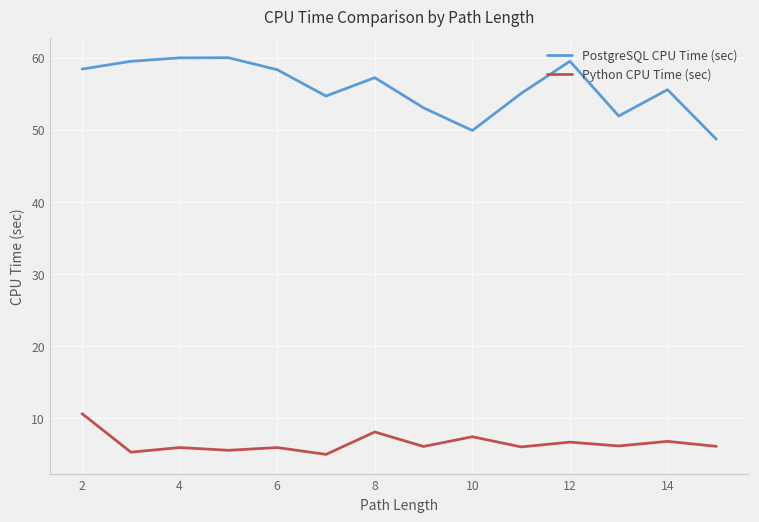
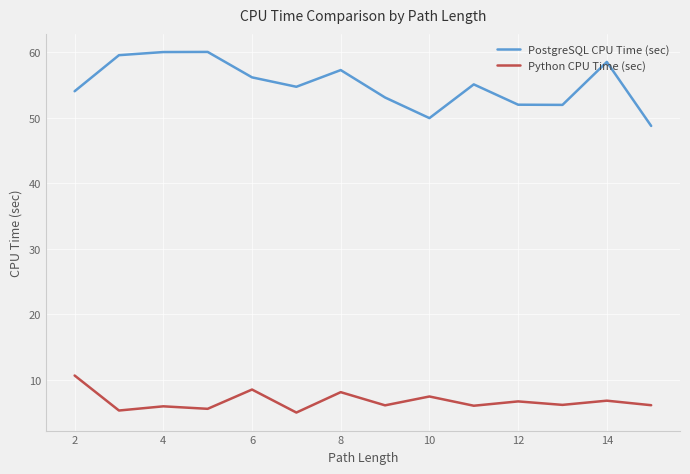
PostgreSQL CPU Time (sec), 2: 58 -> 54
PostgreSQL CPU Time (sec), 6: 58 -> 56
Python CPU Time (sec), 6: 6 -> 9
PostgreSQL CPU Time (sec), 12: 60 -> 52
PostgreSQL CPU Time (sec), 14: 56 -> 58
